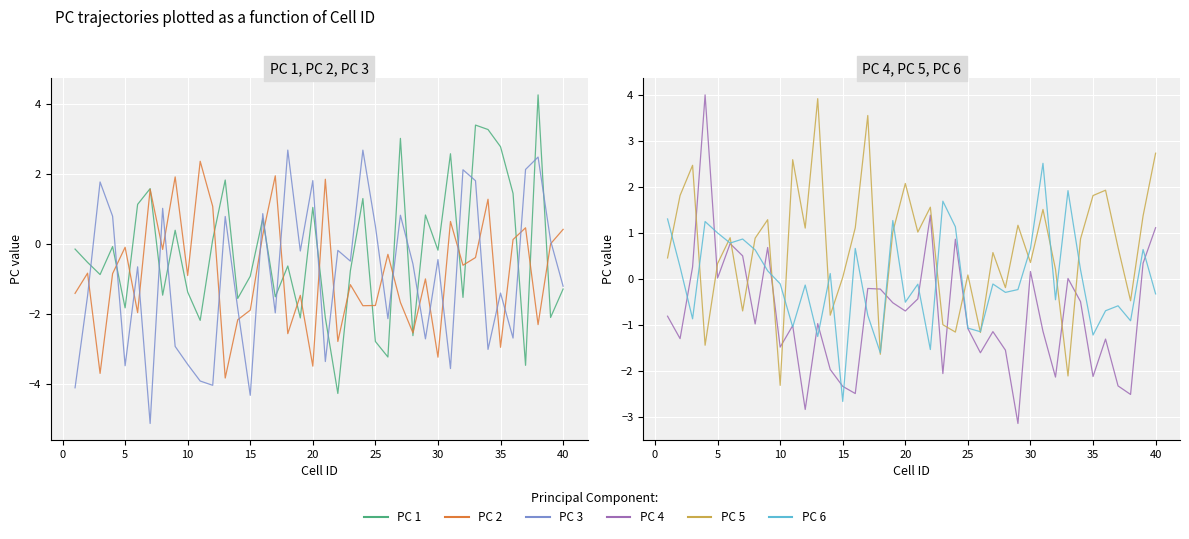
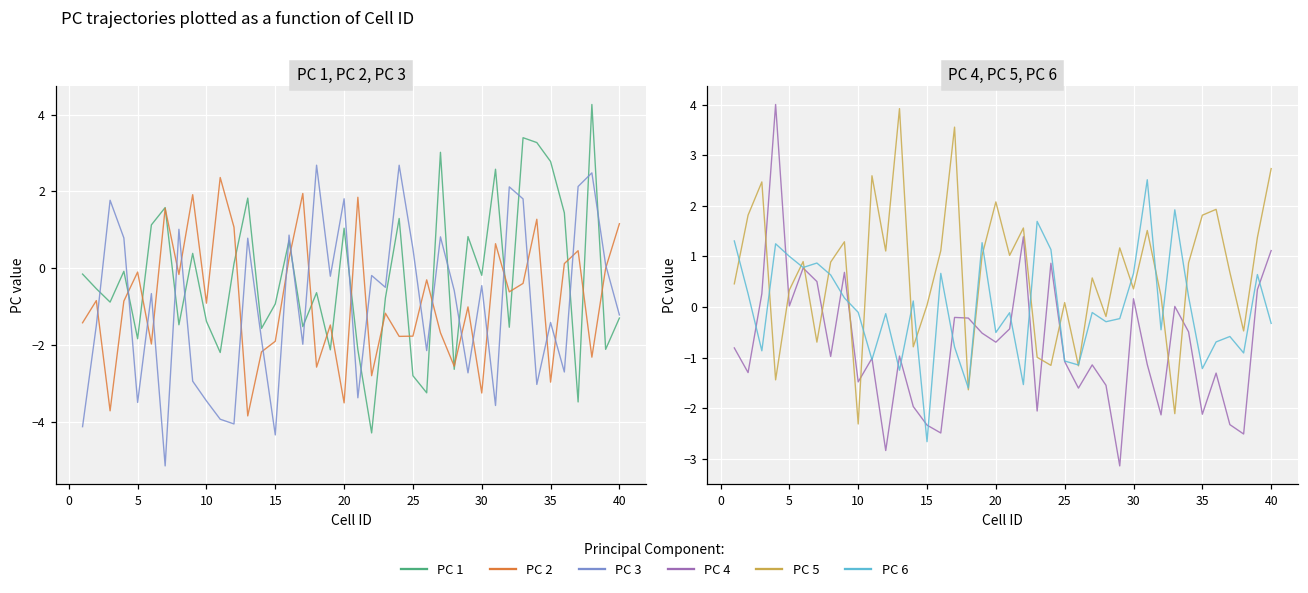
PC 1, PC 2, PC 3, PC 2, 40: 0.4 -> 1.2
